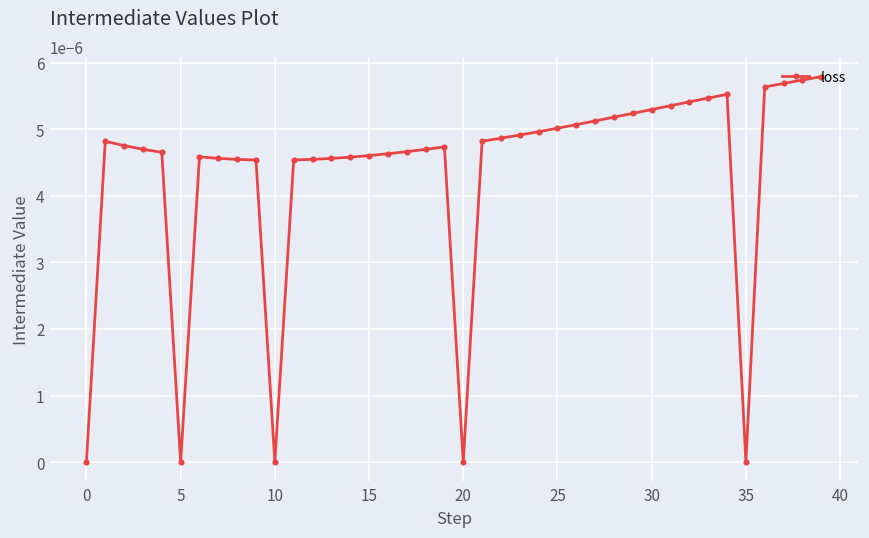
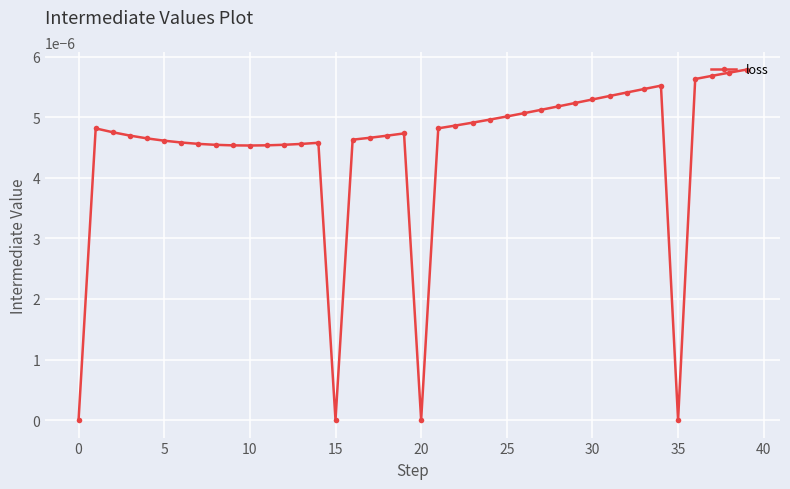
5: 0.000000 -> 0.000005
10: 0.000000 -> 0.000005
15: 0.000005 -> 0.000000
